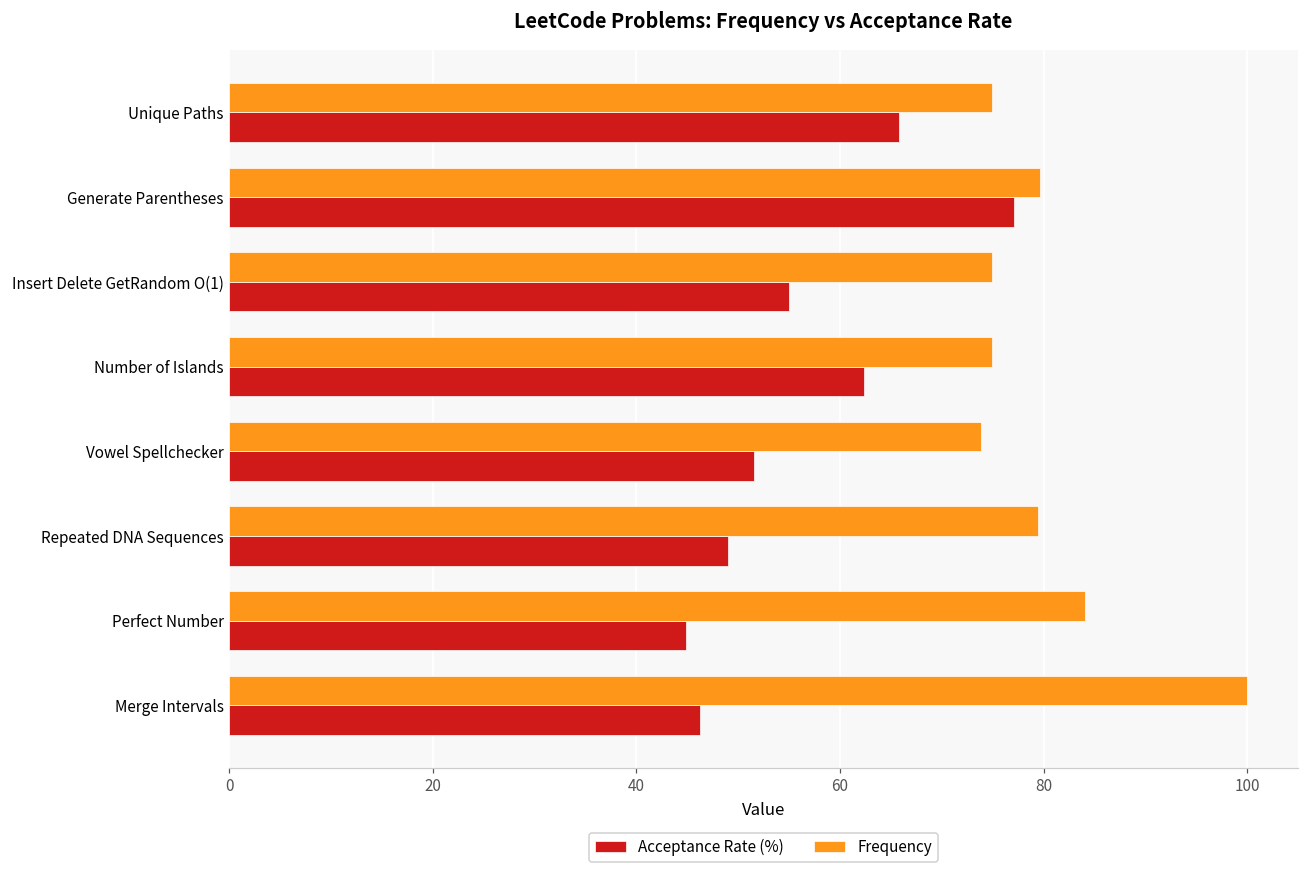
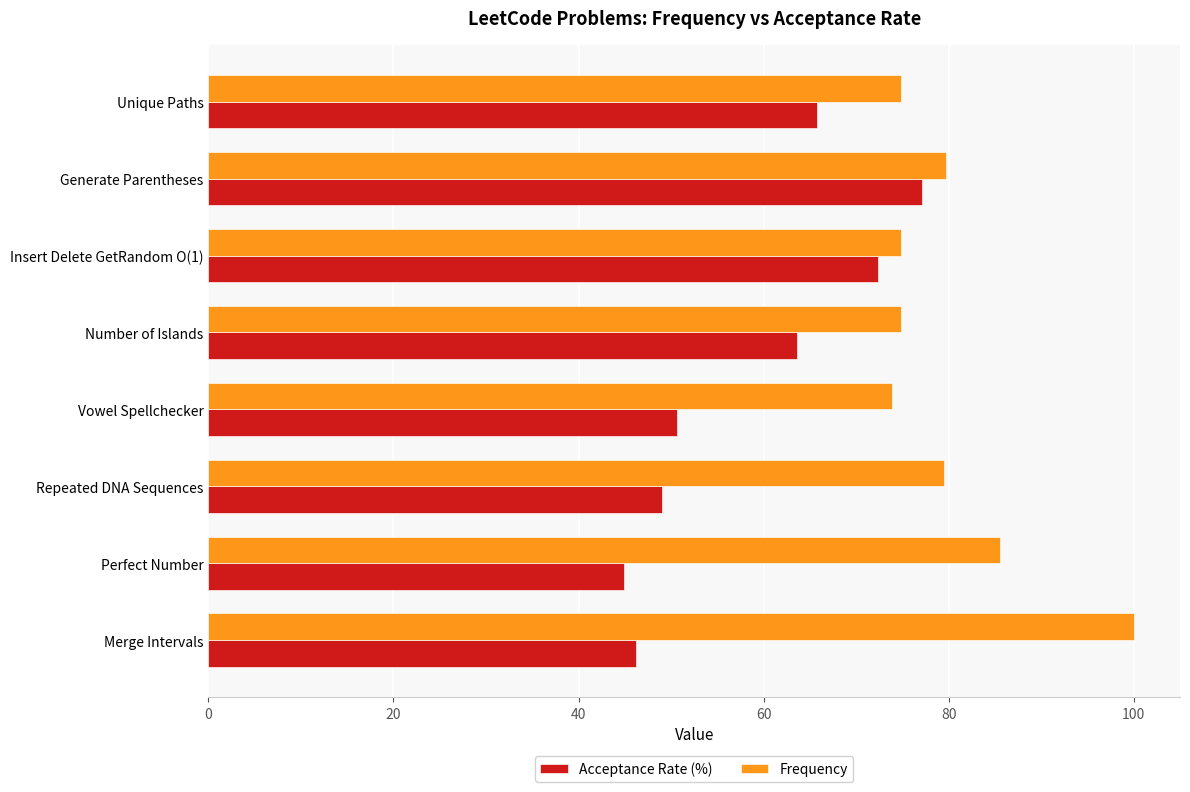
Acceptance Rate (%), Insert Delete GetRandom O(1): 55 -> 72
Acceptance Rate (%), Number of Islands: 62 -> 64
Acceptance Rate (%), Vowel Spellchecker: 52 -> 51
Frequency, Perfect Number: 84 -> 86
